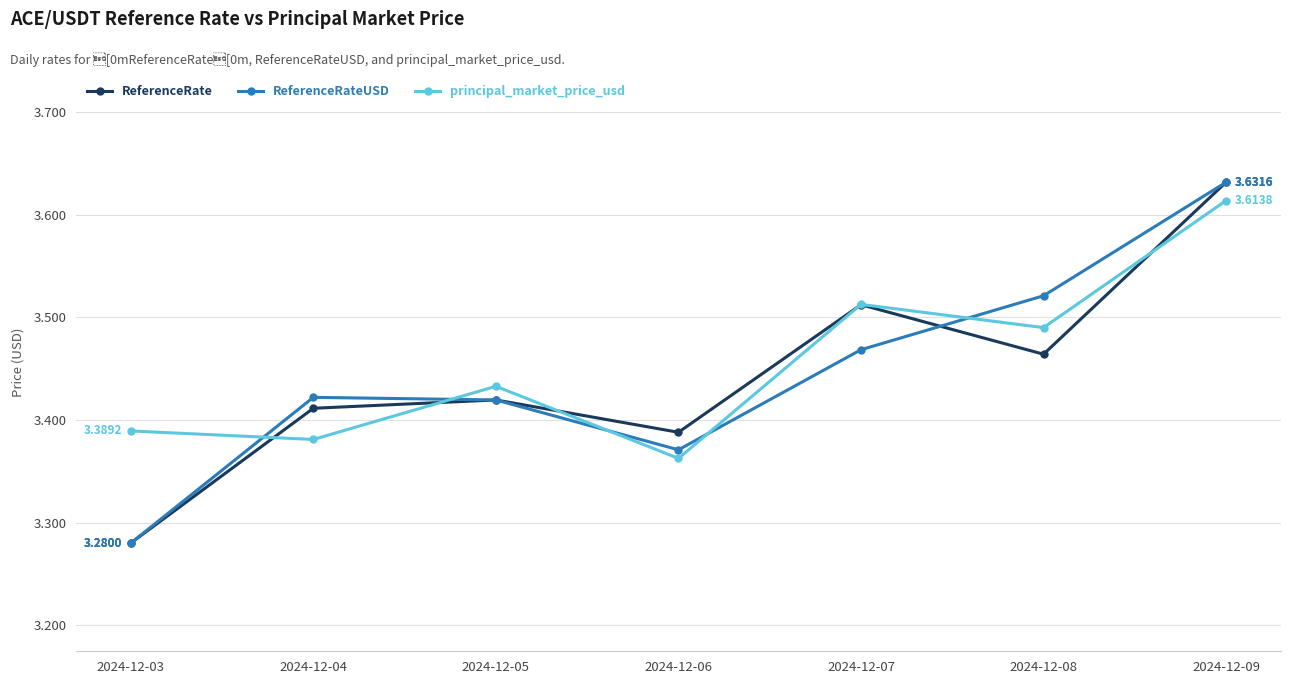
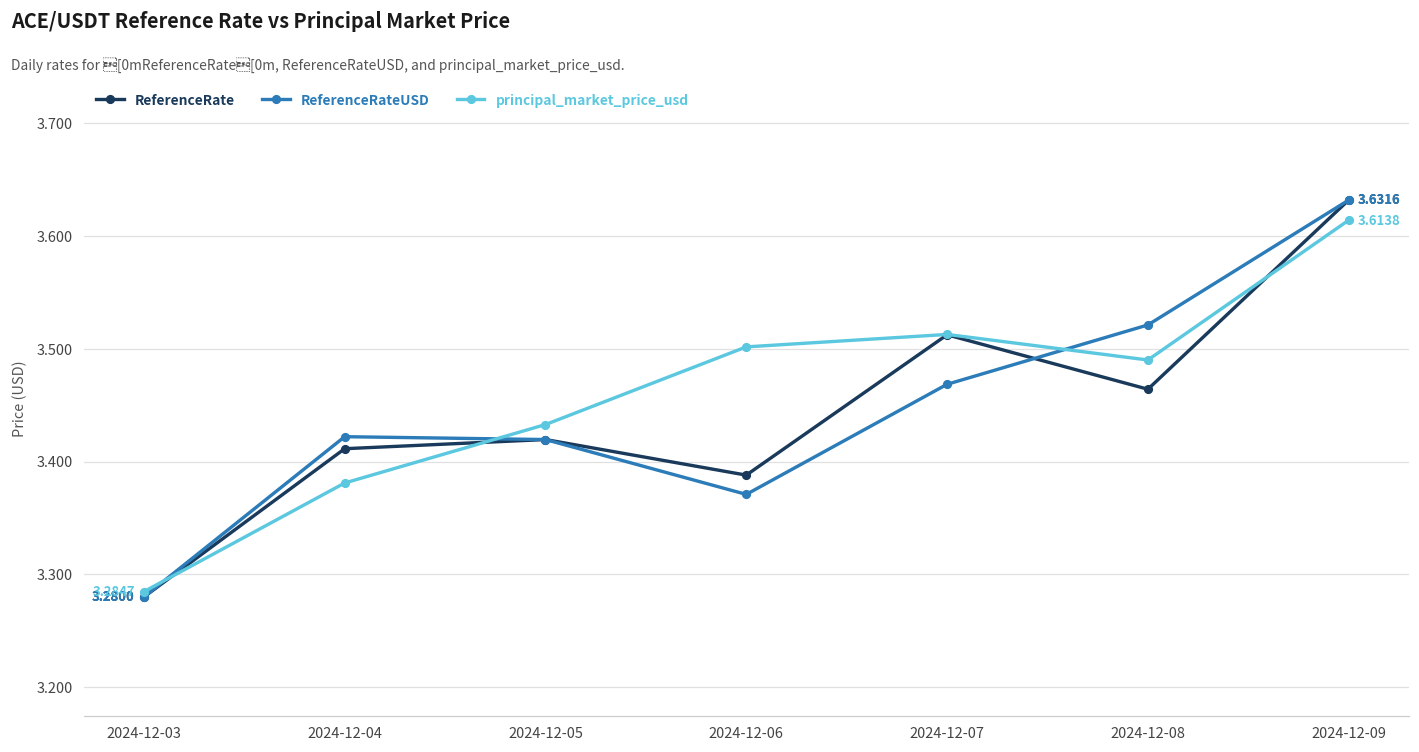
principal_market_price_usd, 2024-12-03: 3.3892 -> 3.2847
principal_market_price_usd, 2024-12-06: 3.363 -> 3.502
